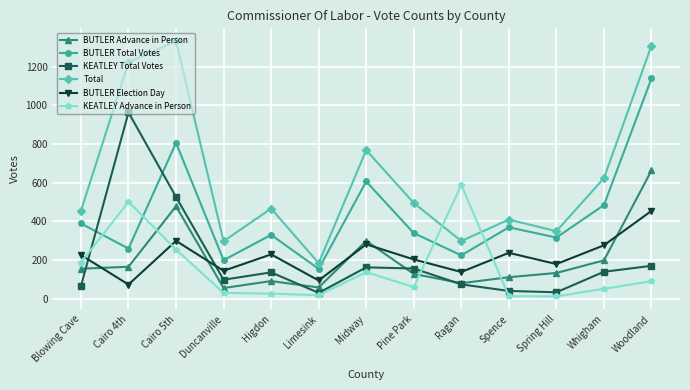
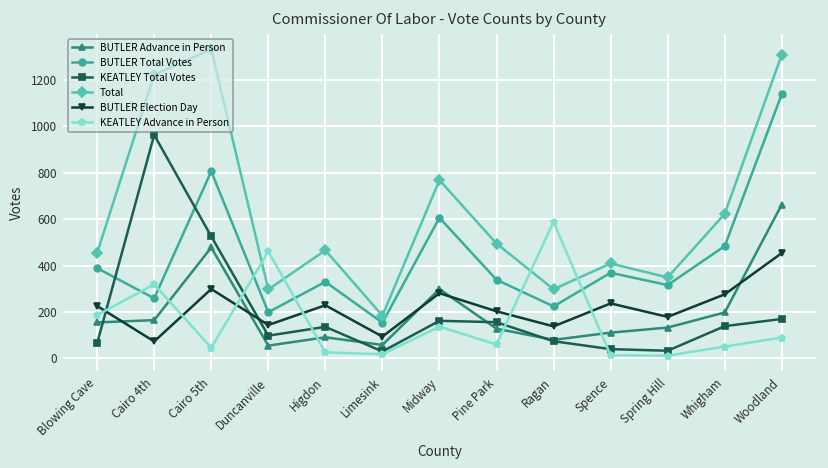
KEATLEY Advance in Person, Cairo 4th: 500 -> 320
KEATLEY Advance in Person, Cairo 5th: 250 -> 50
KEATLEY Advance in Person, Duncanville: 30 -> 460
